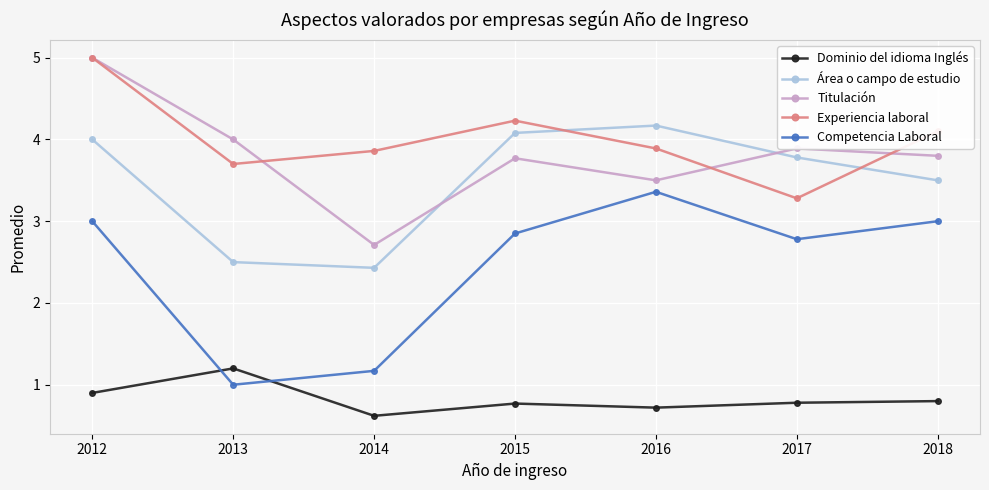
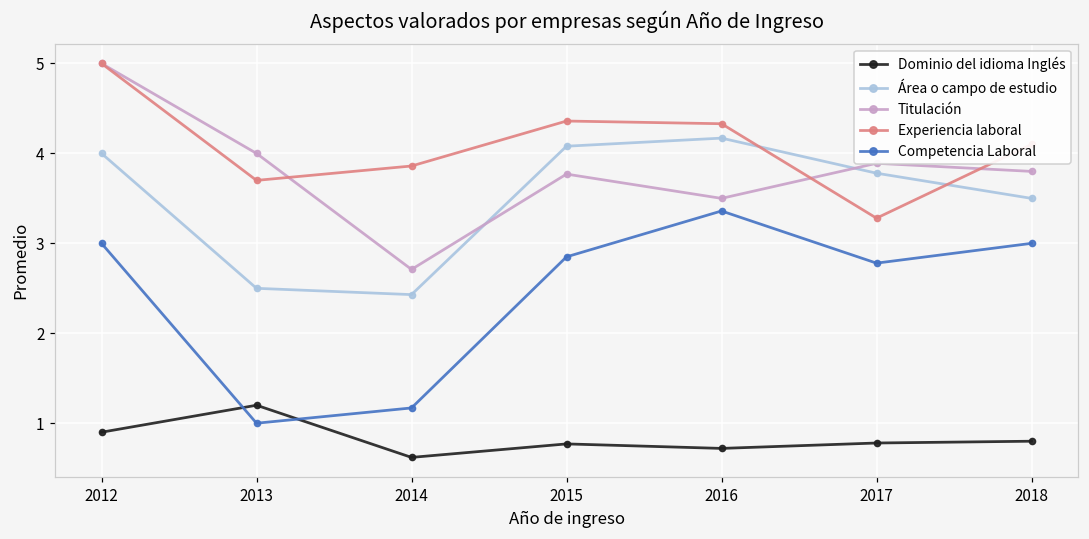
Experiencia laboral, 2015: 4.2 -> 4.4
Experiencia laboral, 2016: 3.9 -> 4.3
